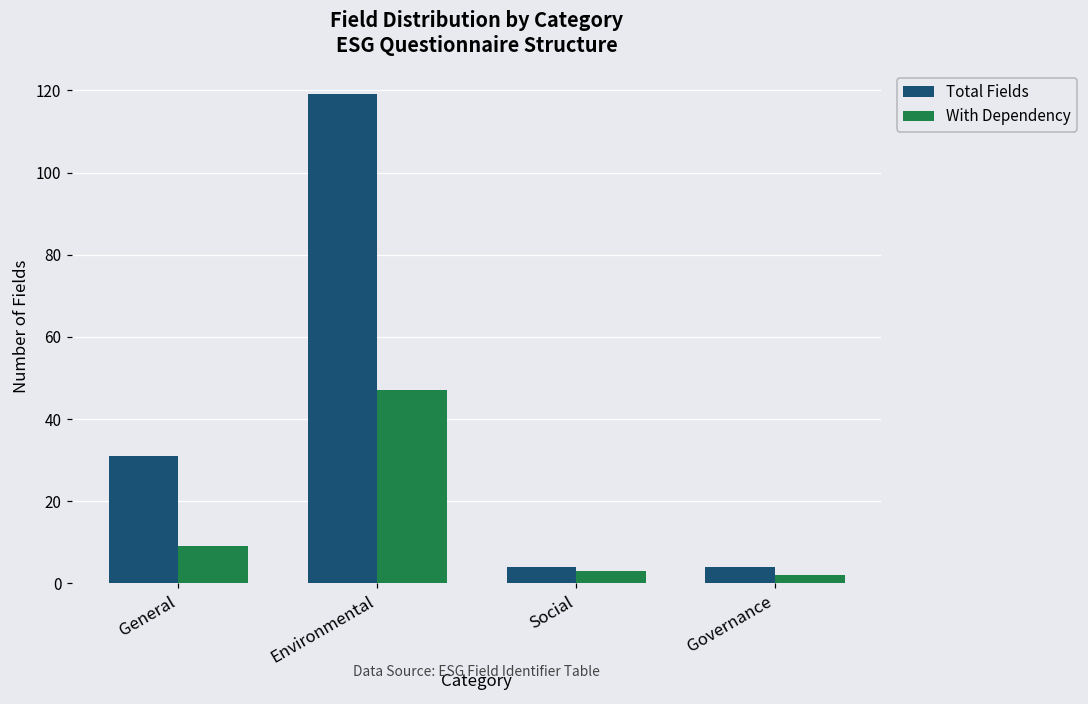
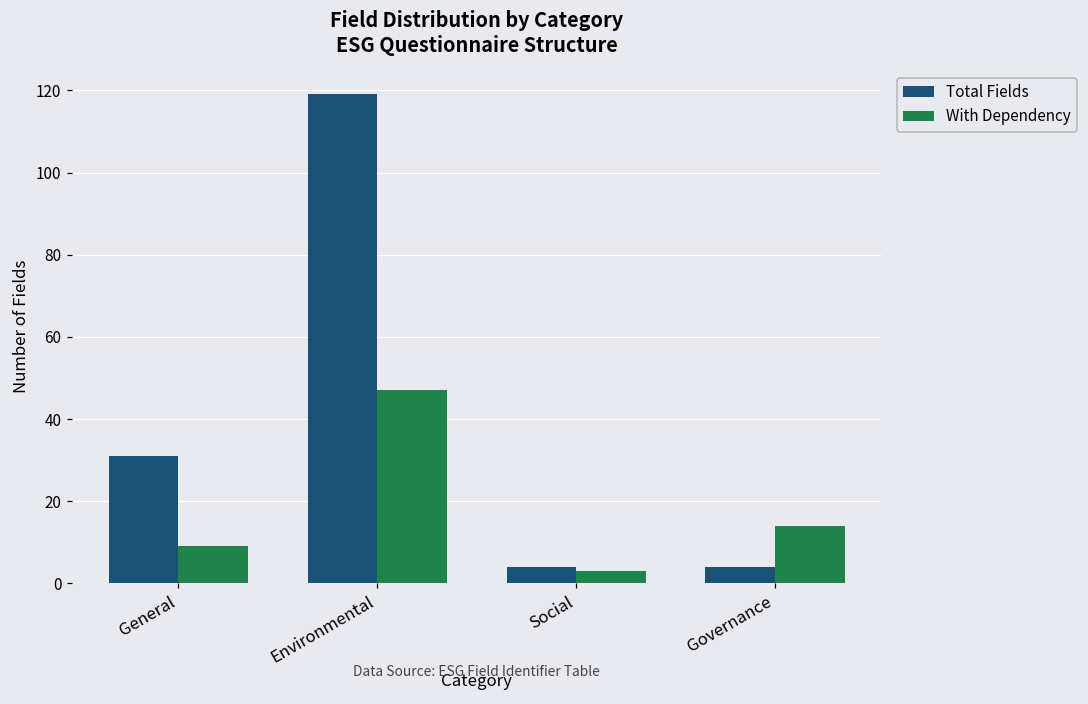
With Dependency, Governance: 2 -> 14
